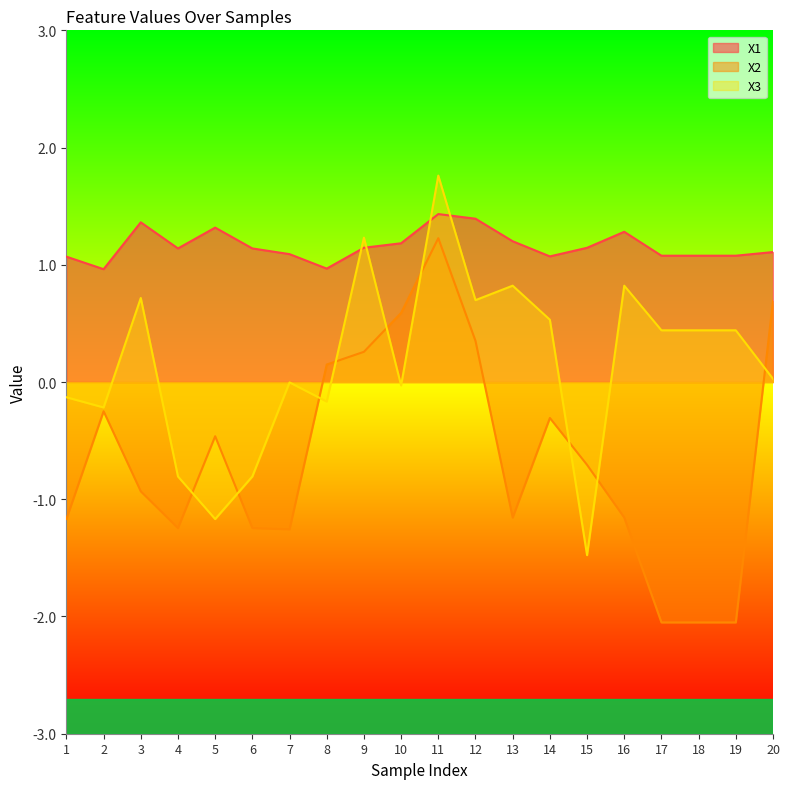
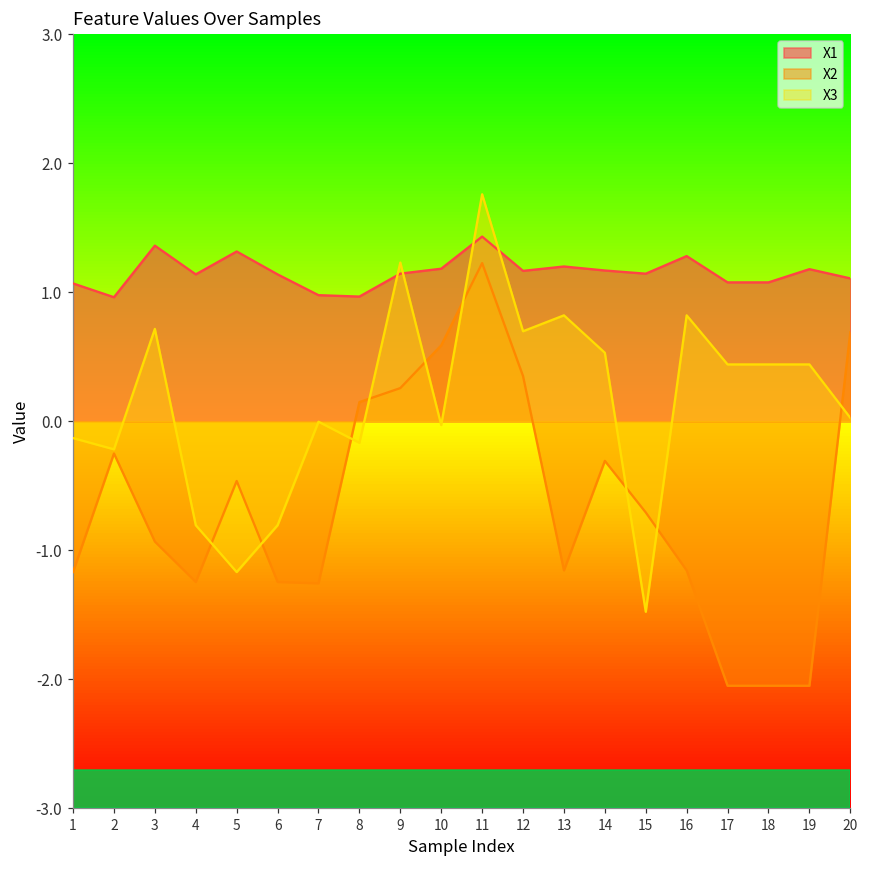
X1, 7: 1.09 -> 0.98
X1, 12: 1.39 -> 1.17
X1, 14: 1.07 -> 1.17
X1, 19: 1.08 -> 1.18
